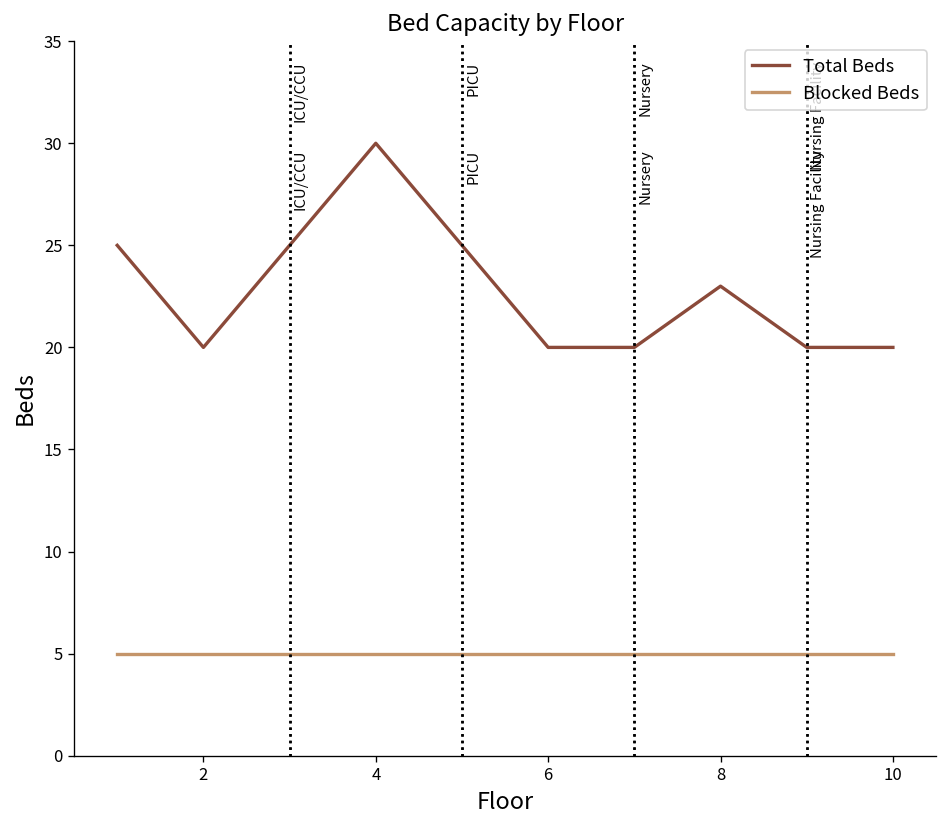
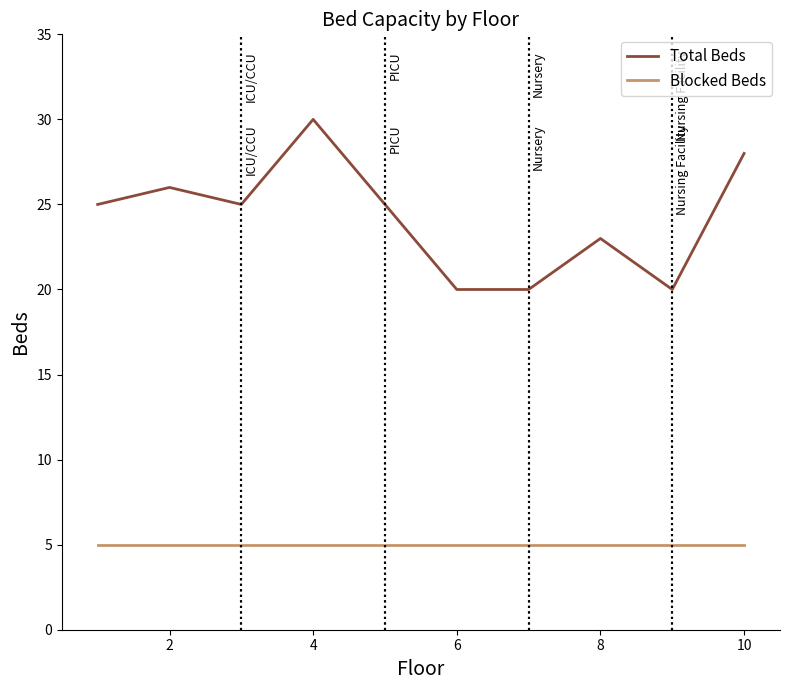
Total Beds, 2: 20 -> 26
Total Beds, 10: 20 -> 28
